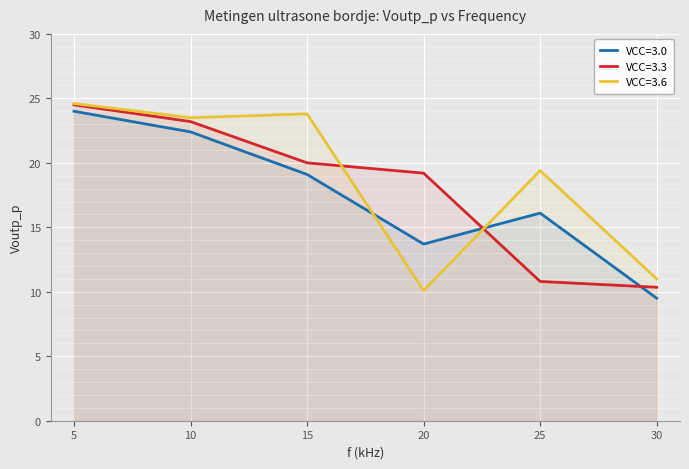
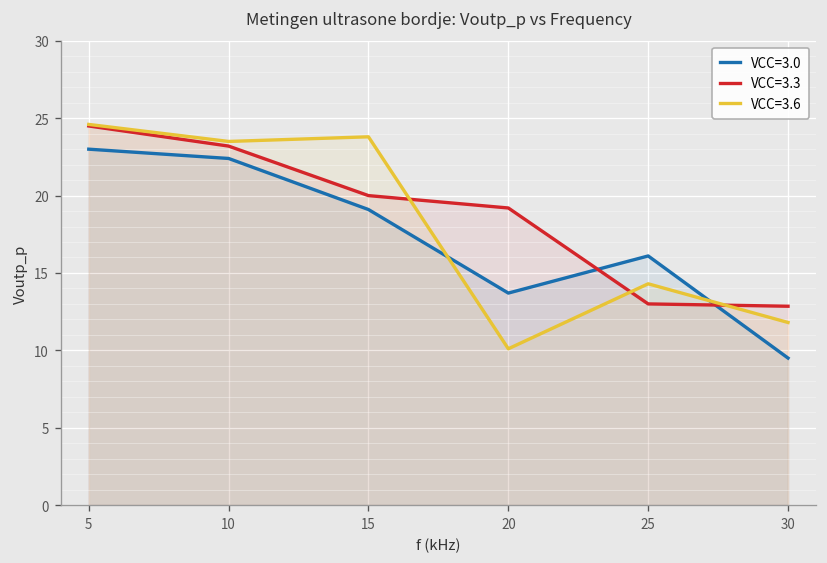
VCC=3.0, 5: 24 -> 23
VCC=3.3, 25: 10.8 -> 13.0
VCC=3.6, 25: 19.4 -> 14.3
VCC=3.3, 30: 10.4 -> 12.9
VCC=3.6, 30: 11.0 -> 11.8
